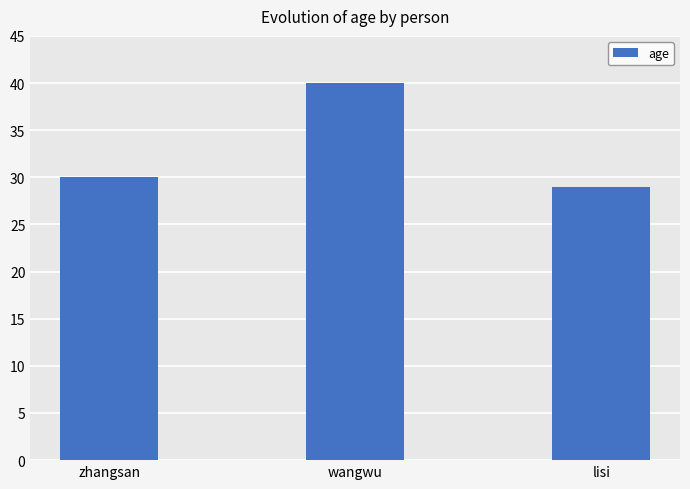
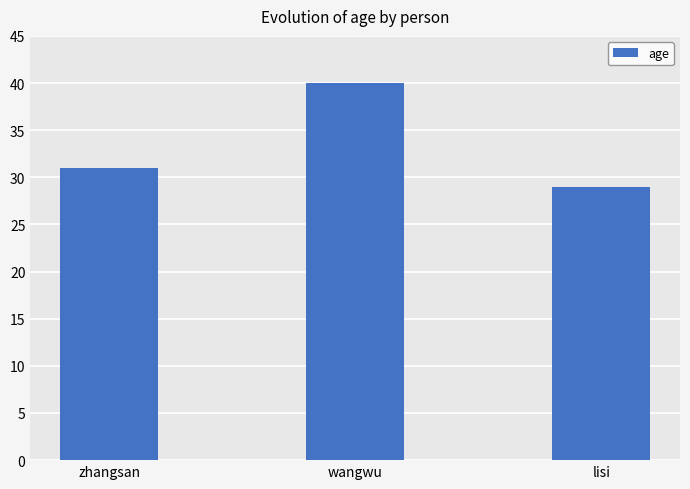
zhangsan: 30 -> 31
